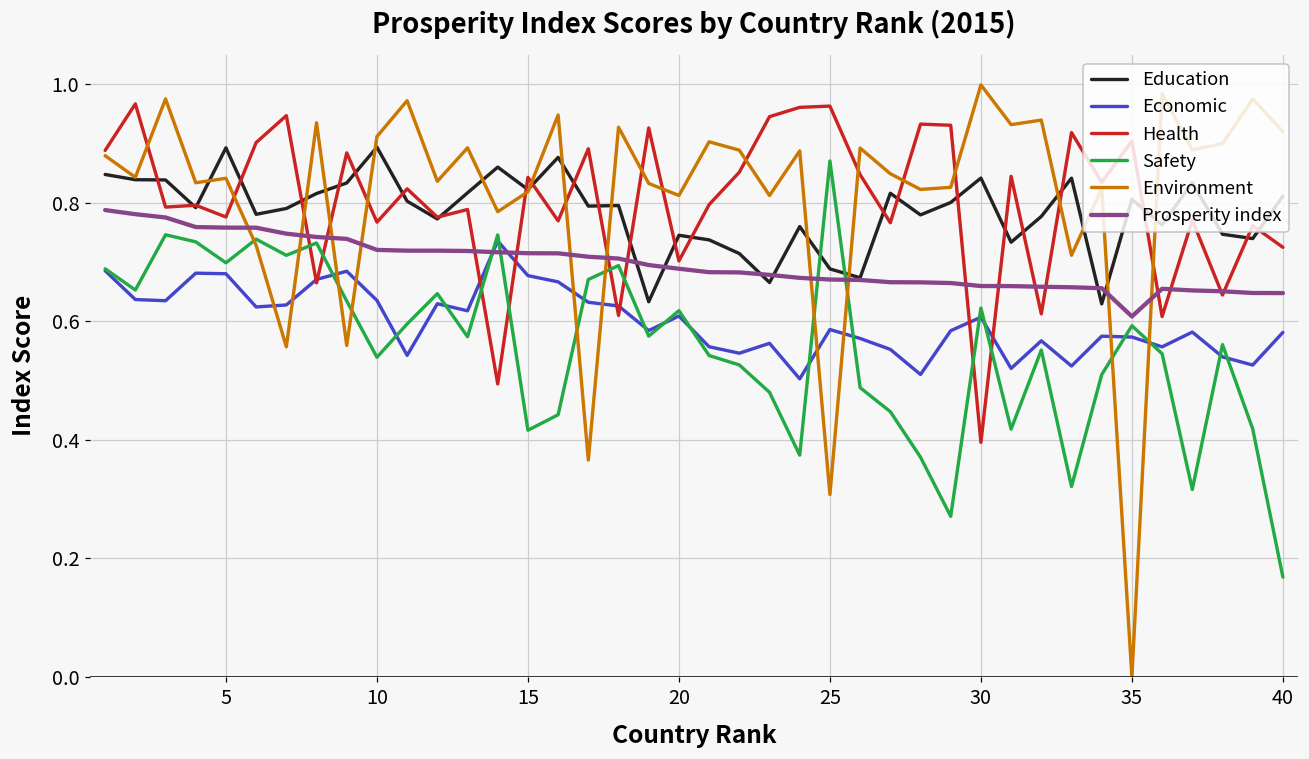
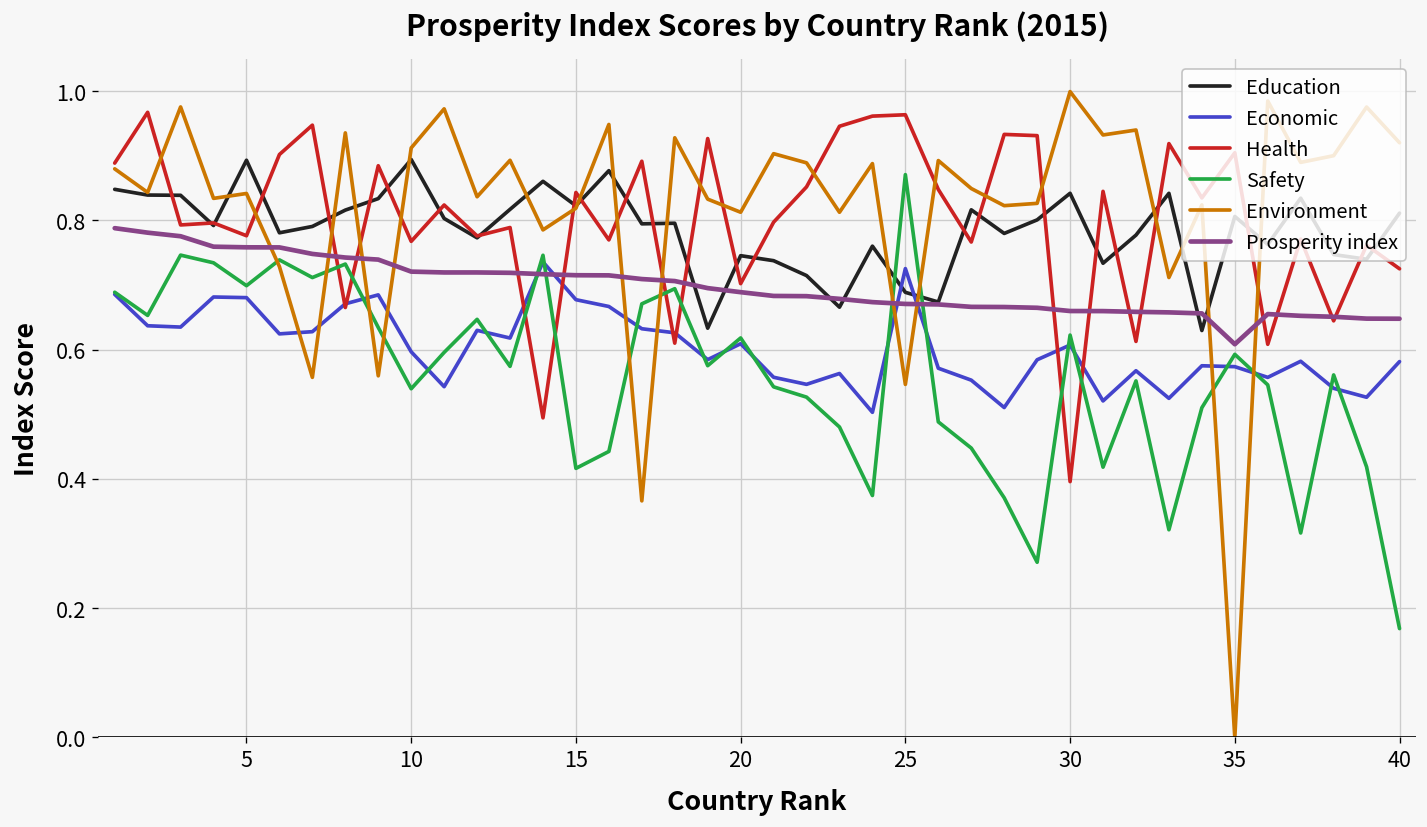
Economic, 10: 0.64 -> 0.60
Economic, 25: 0.59 -> 0.73
Environment, 25: 0.31 -> 0.55
